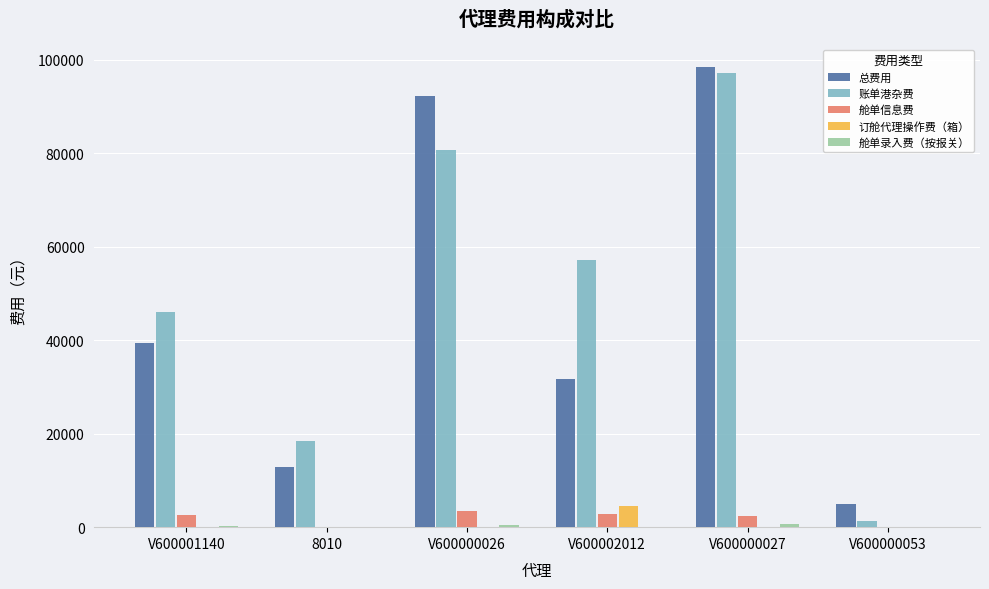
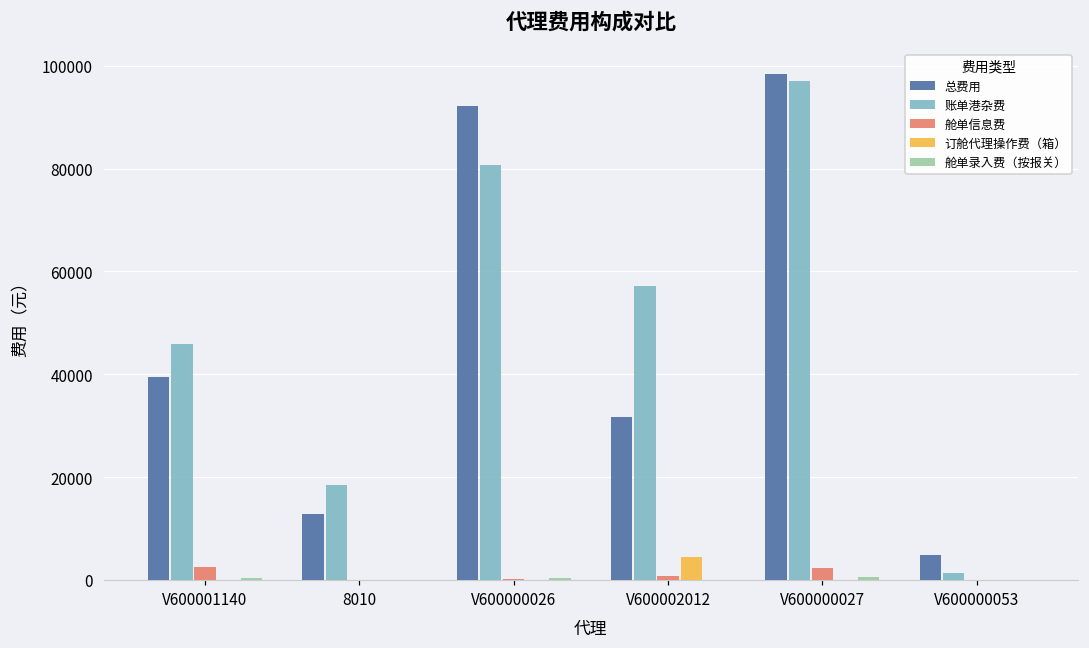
舱单信息费, V600000026: 3000 -> 0
舱单信息费, V600002012: 3000 -> 1000
